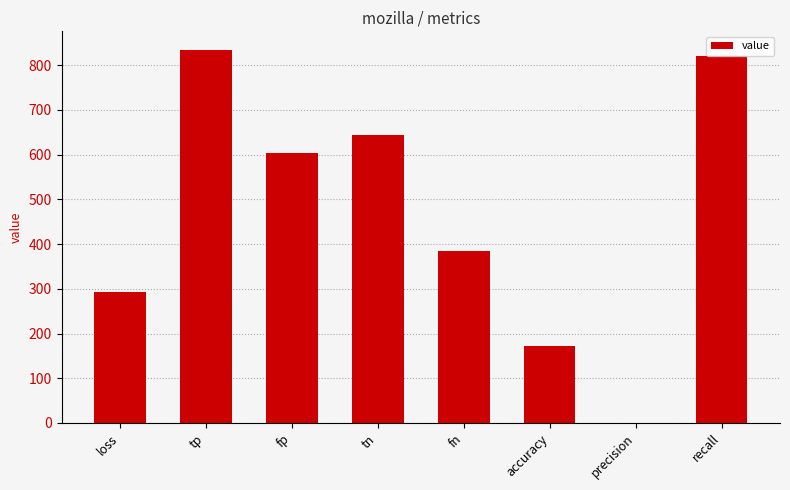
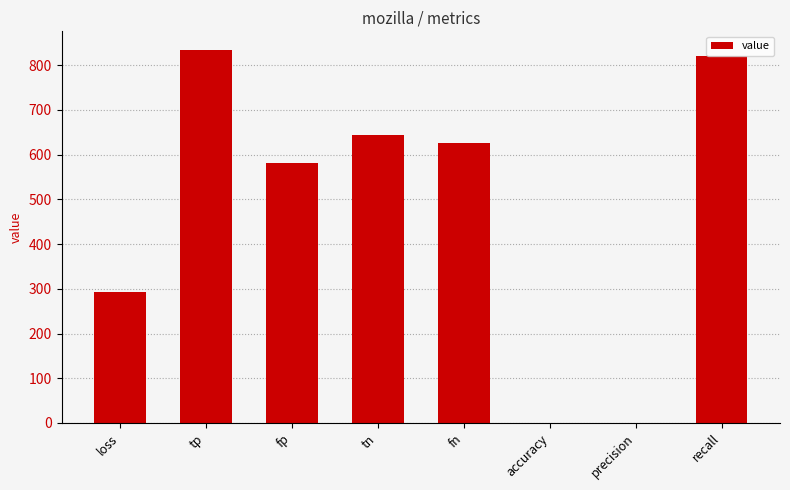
fp: 600 -> 580
fn: 390 -> 630
accuracy: 170 -> 0
